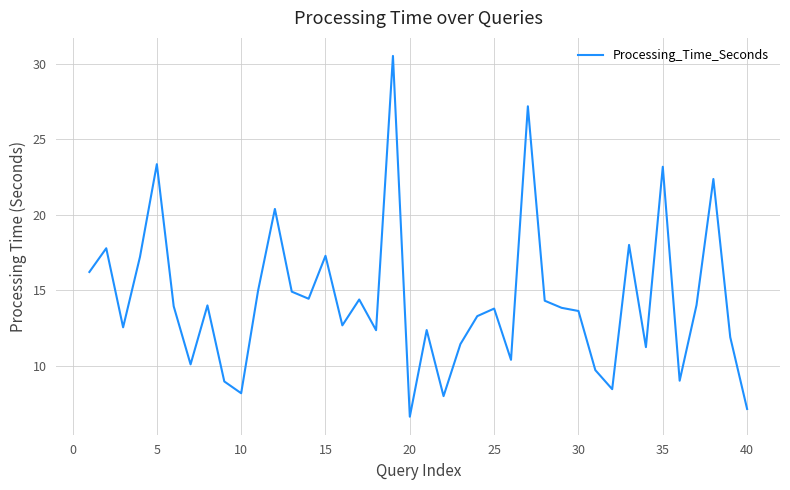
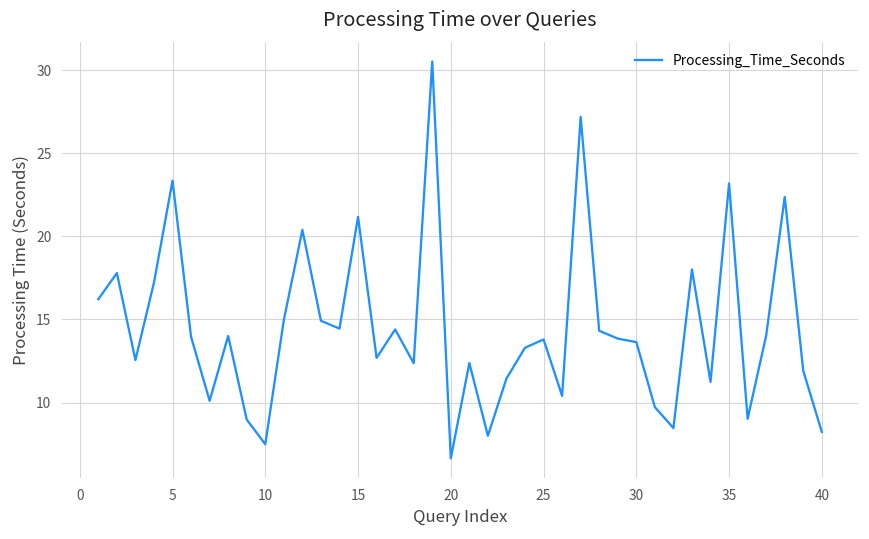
10: 8.2 -> 7.5
15: 17.3 -> 21.2
40: 7.2 -> 8.2
